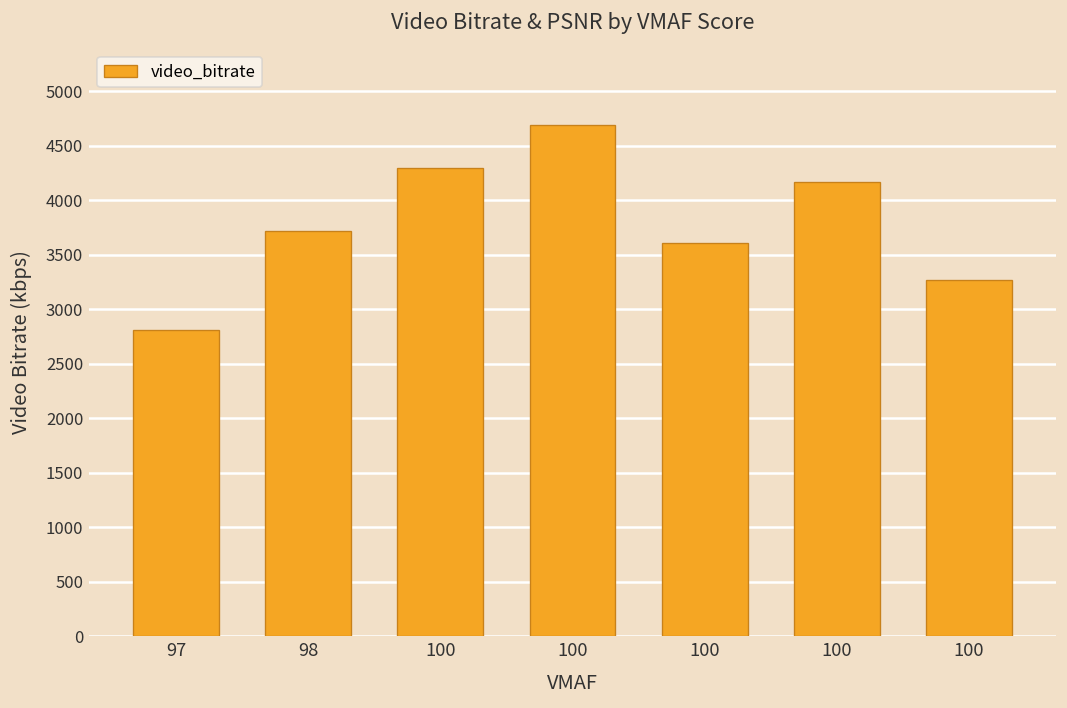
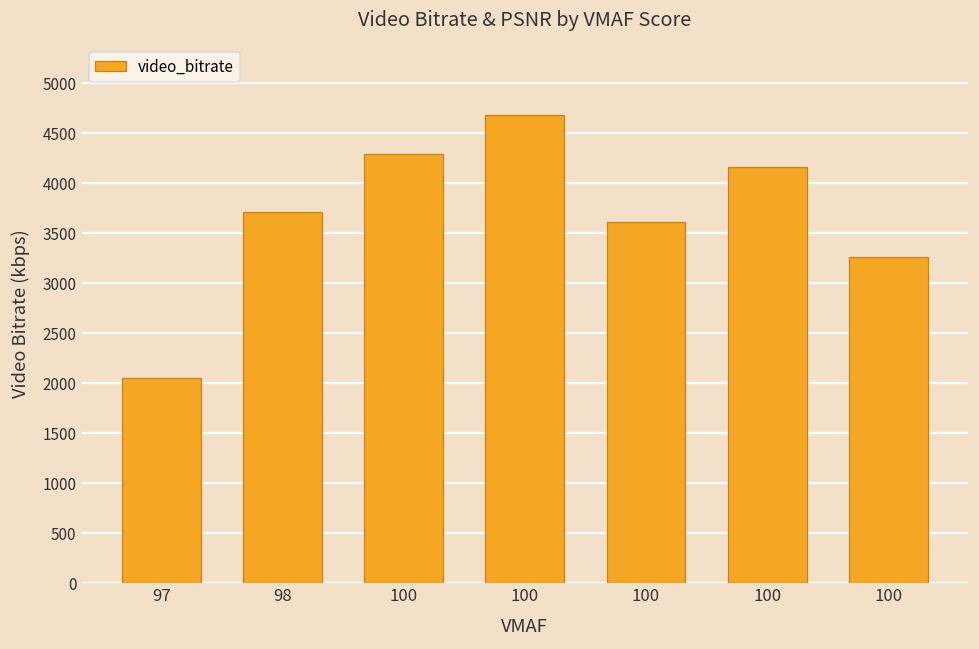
97: 2800 -> 2000
